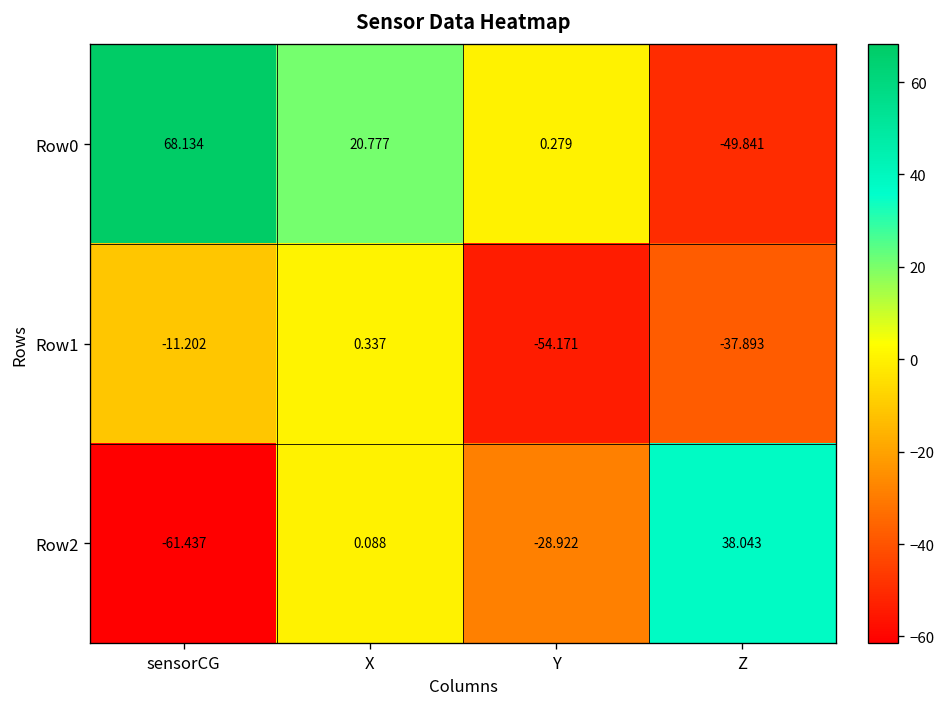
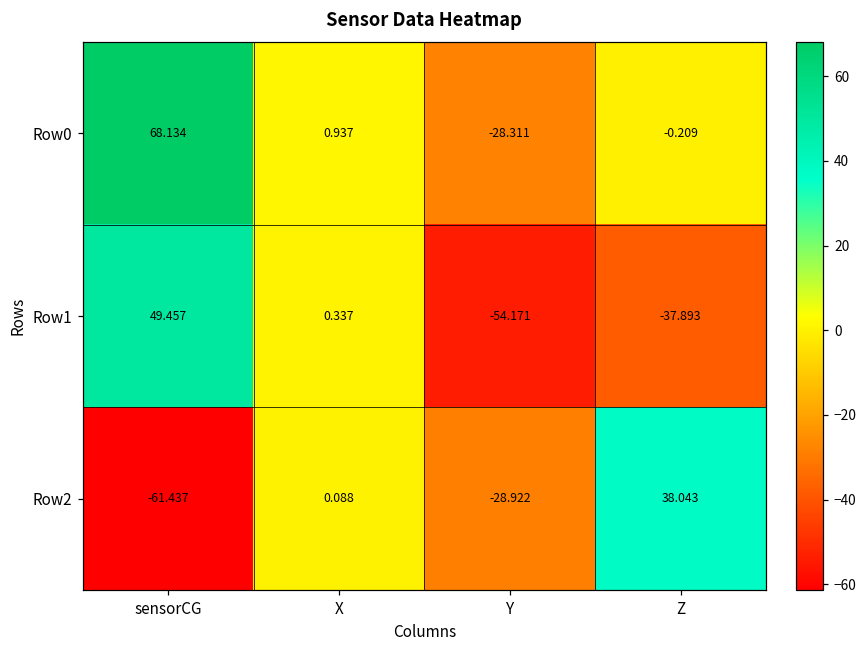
Row0, X: 20.777 -> 0.937
Row0, Y: 0.279 -> -28.311
Row0, Z: -49.841 -> -0.209
Row1, sensorCG: -11.202 -> 49.457
